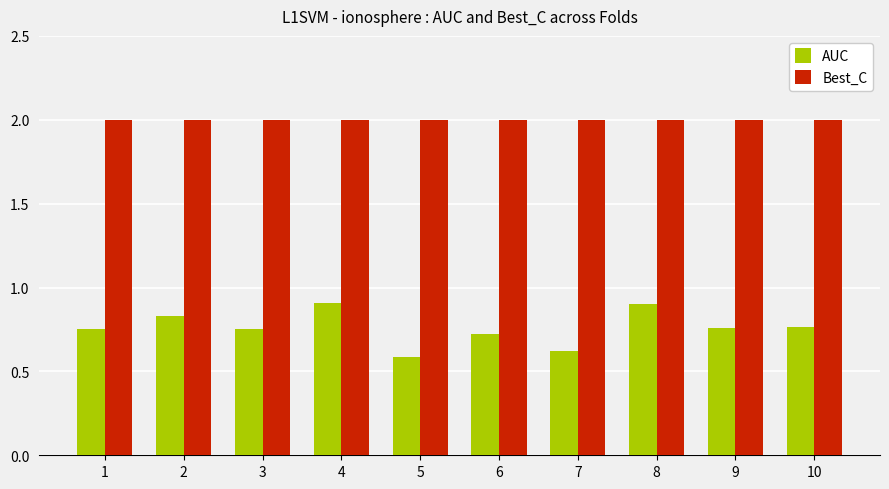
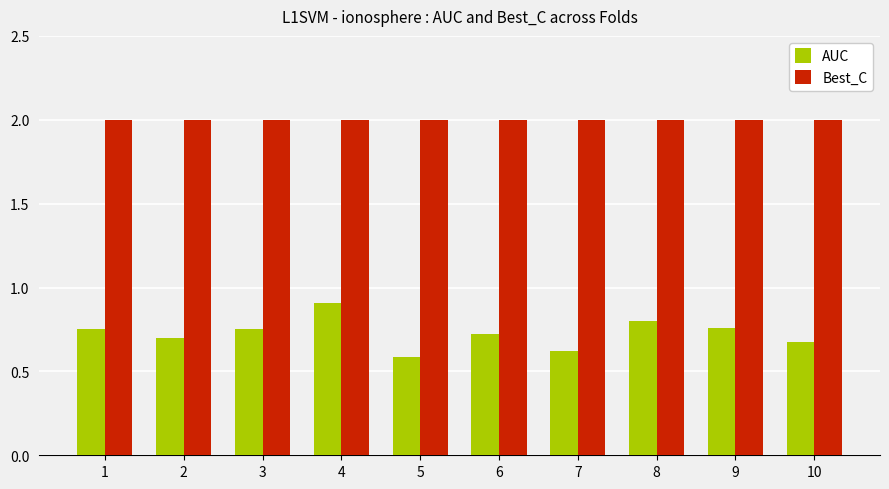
AUC, 2: 0.83 -> 0.70
AUC, 8: 0.9 -> 0.8
AUC, 10: 0.76 -> 0.68
